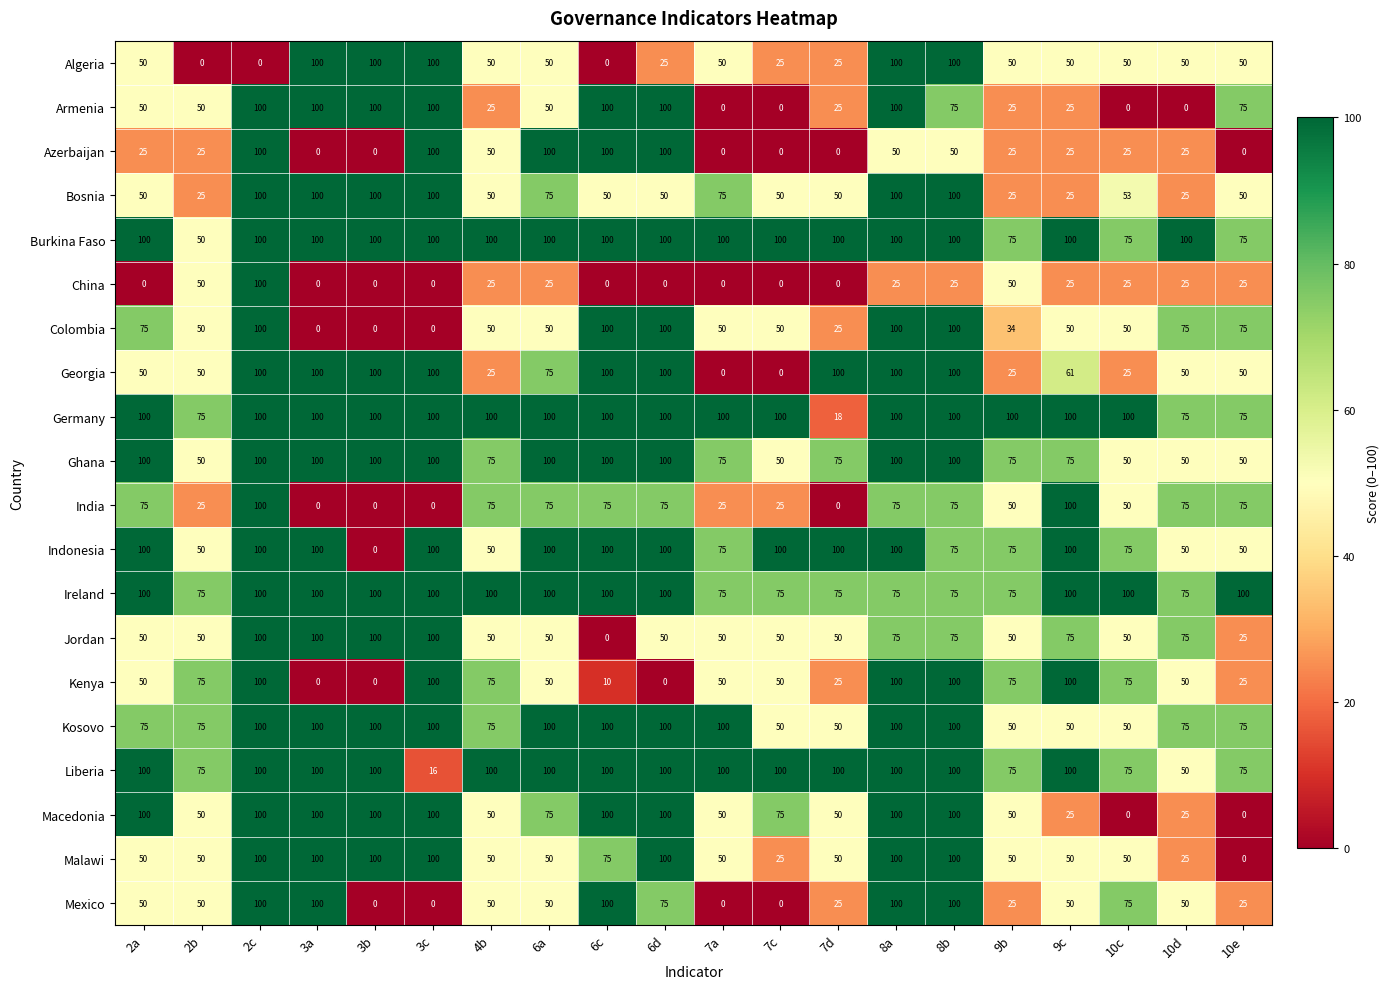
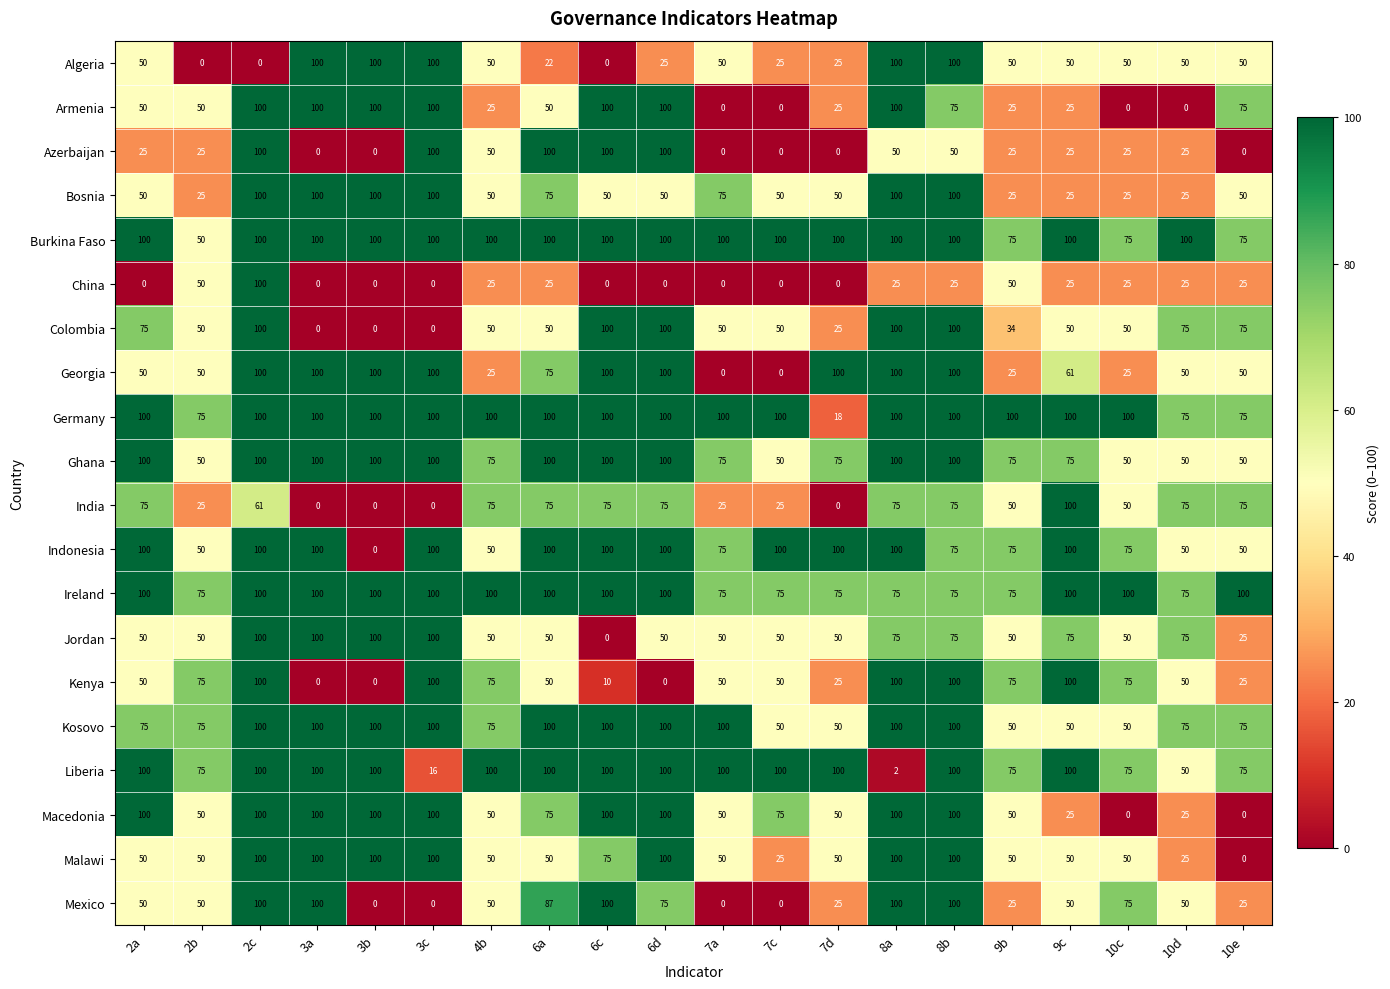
Algeria, 6a: 50 -> 22
Bosnia, 10c: 53 -> 25
India, 2c: 100 -> 61
Liberia, 8a: 100 -> 2
Mexico, 6a: 50 -> 87
